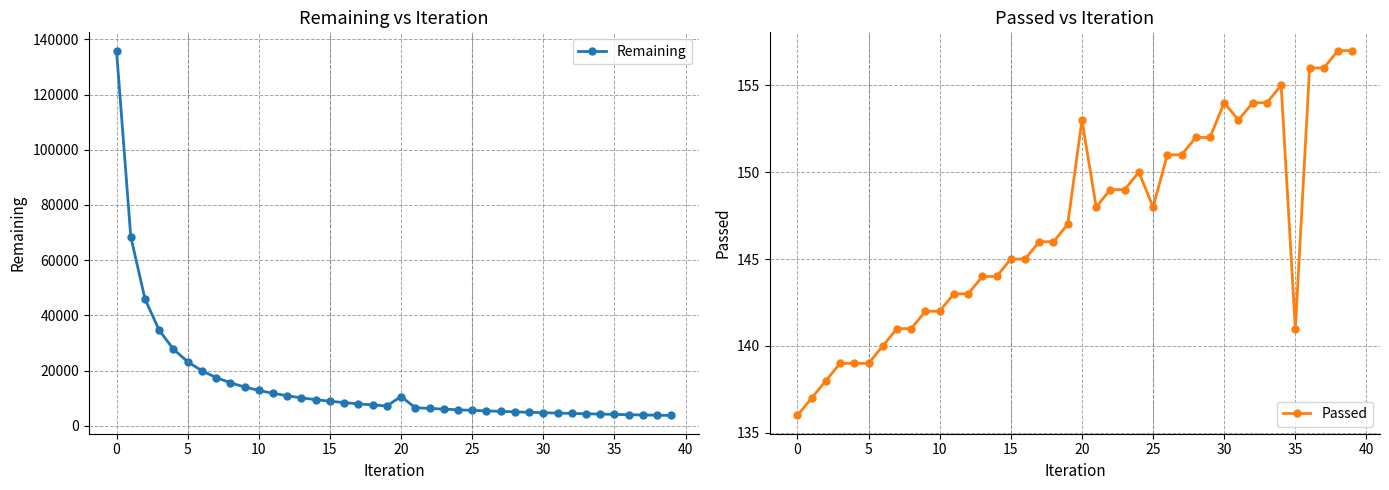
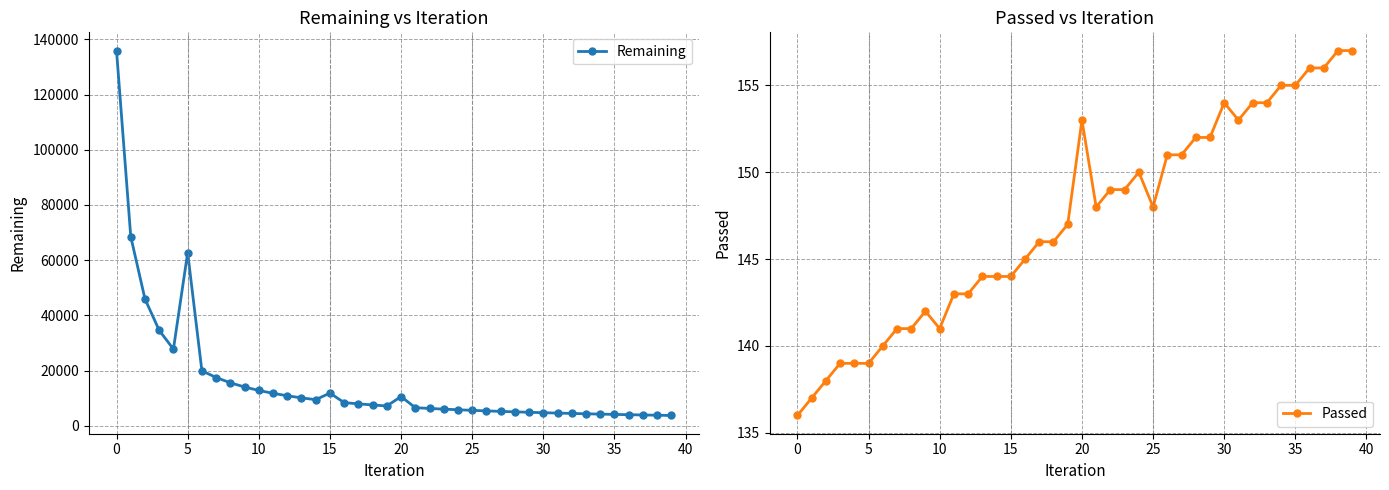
Remaining vs Iteration, 5: 23000 -> 63000
Remaining vs Iteration, 15: 9000 -> 12000
Passed vs Iteration, 10: 142 -> 141
Passed vs Iteration, 15: 145 -> 144
Passed vs Iteration, 35: 141 -> 155
